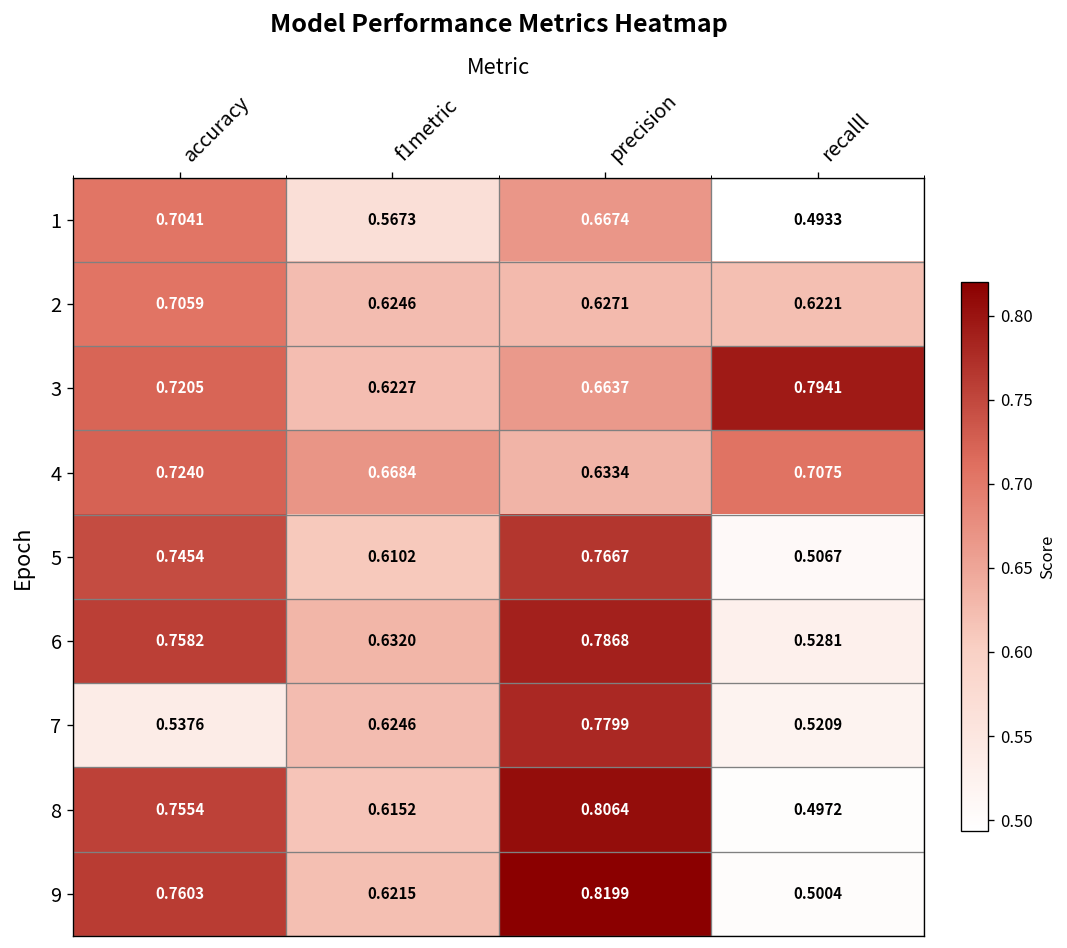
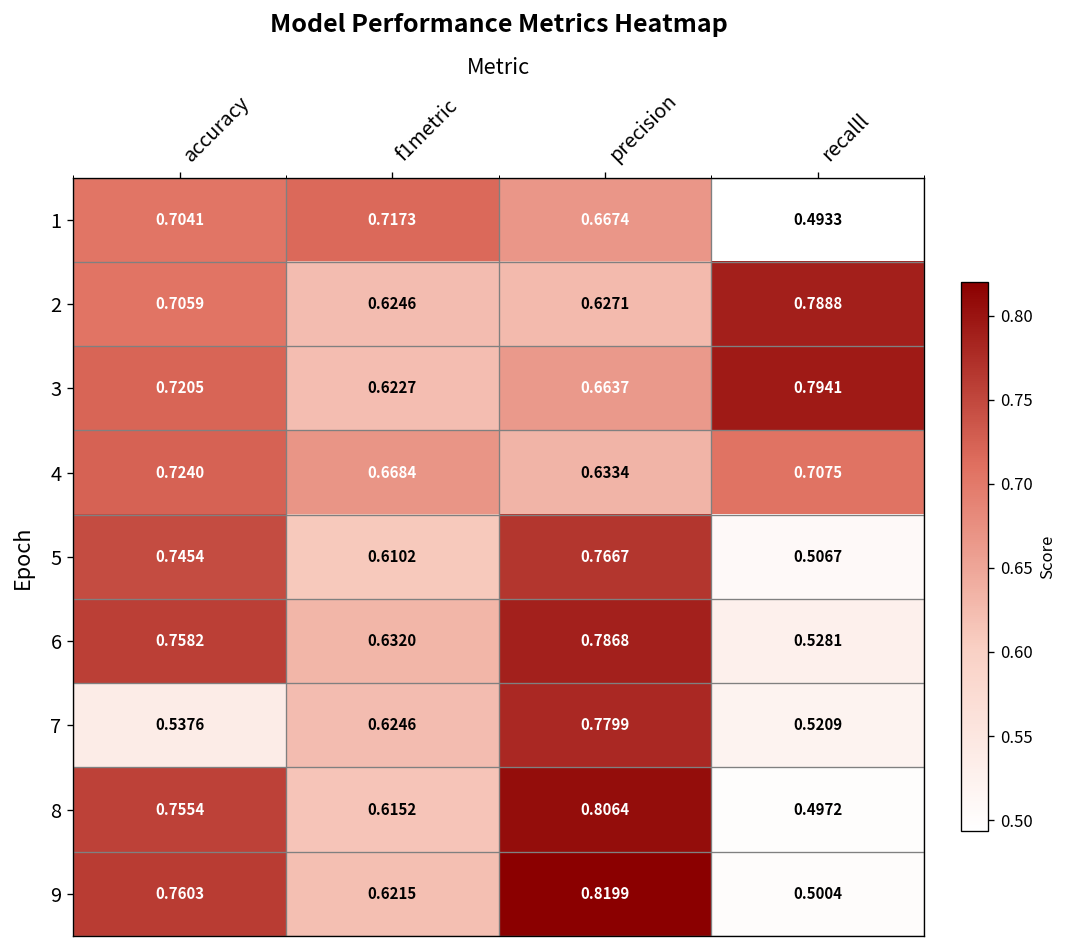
1, f1metric: 0.5673 -> 0.7173
2, recalll: 0.6221 -> 0.7888
